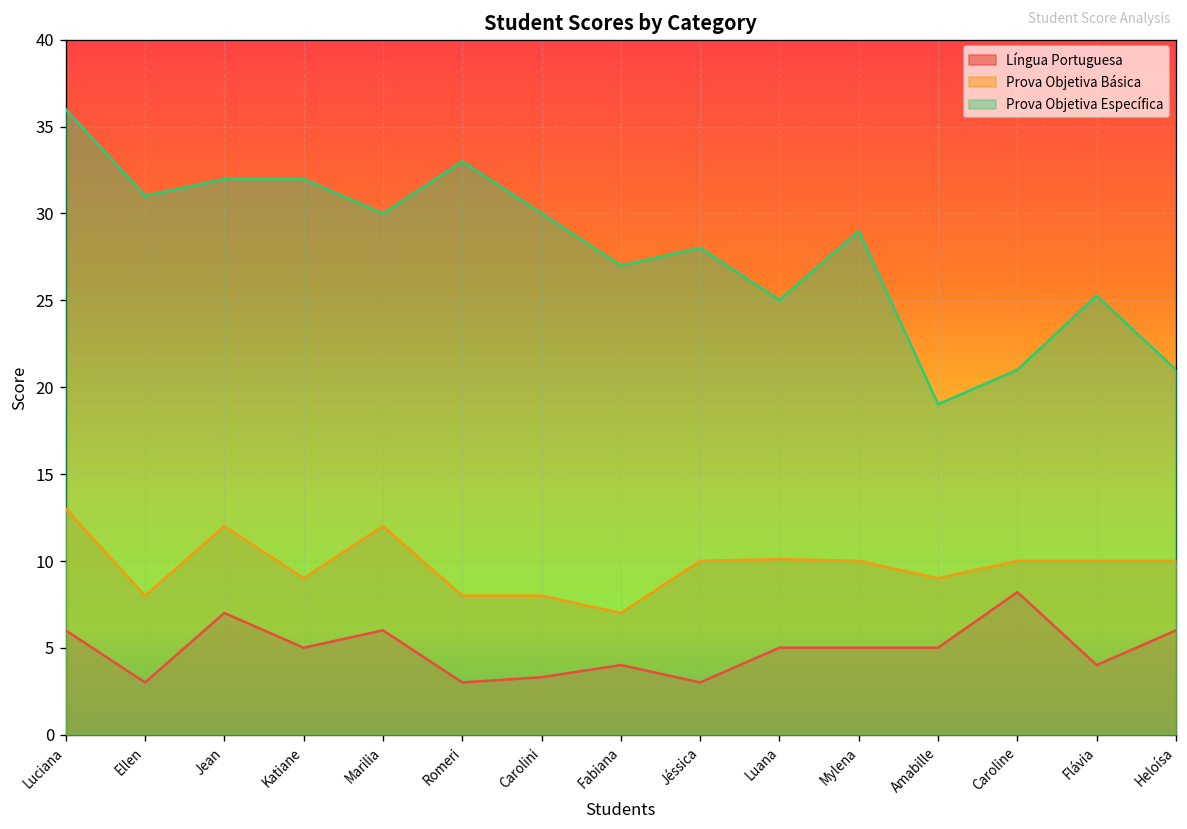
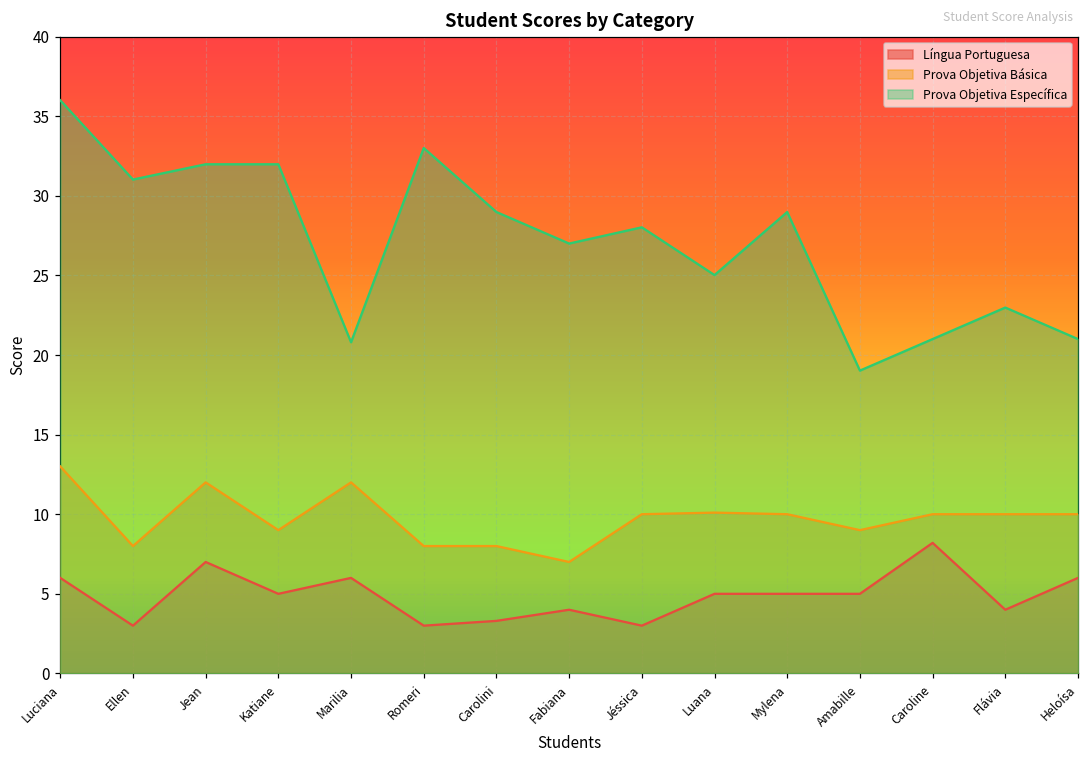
Prova Objetiva Específica, Marilia: 30.0 -> 20.8
Prova Objetiva Específica, Carolini: 30.0 -> 29.0
Prova Objetiva Específica, Flávia: 25.3 -> 23.0
